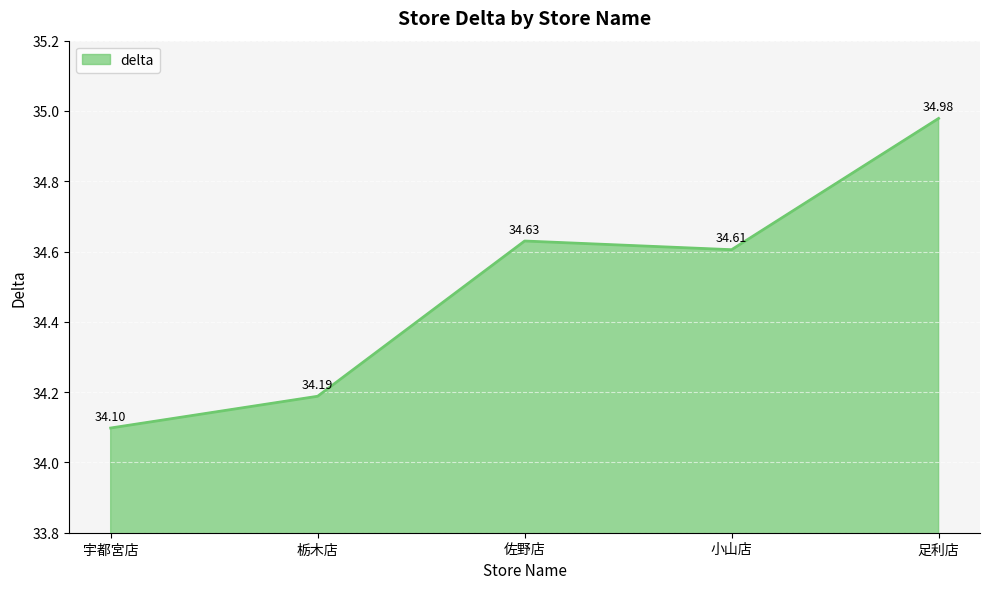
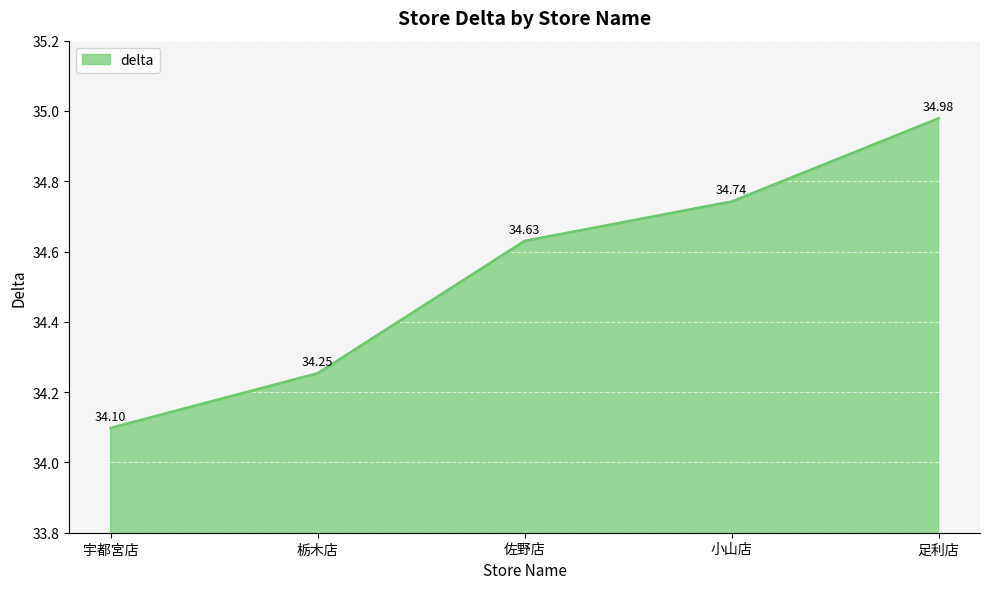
栃木店: 34.19 -> 34.25
小山店: 34.61 -> 34.74
